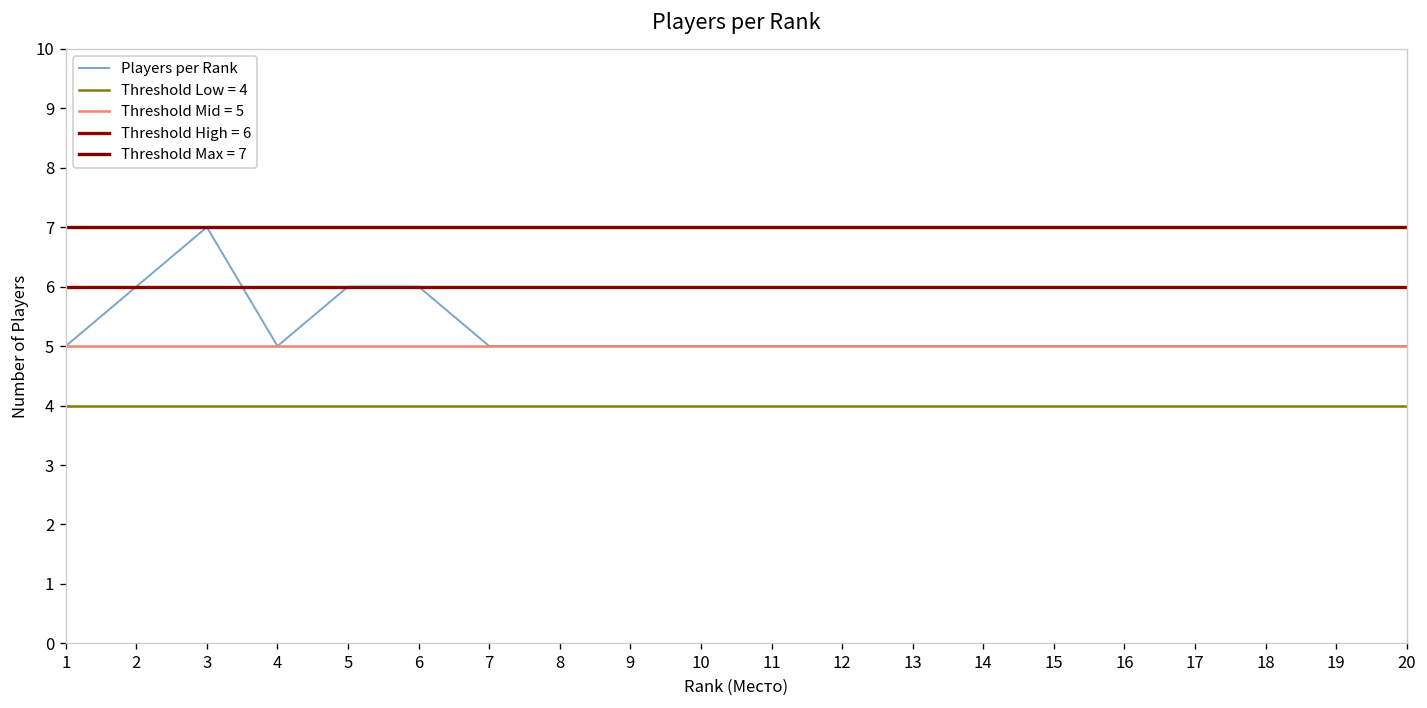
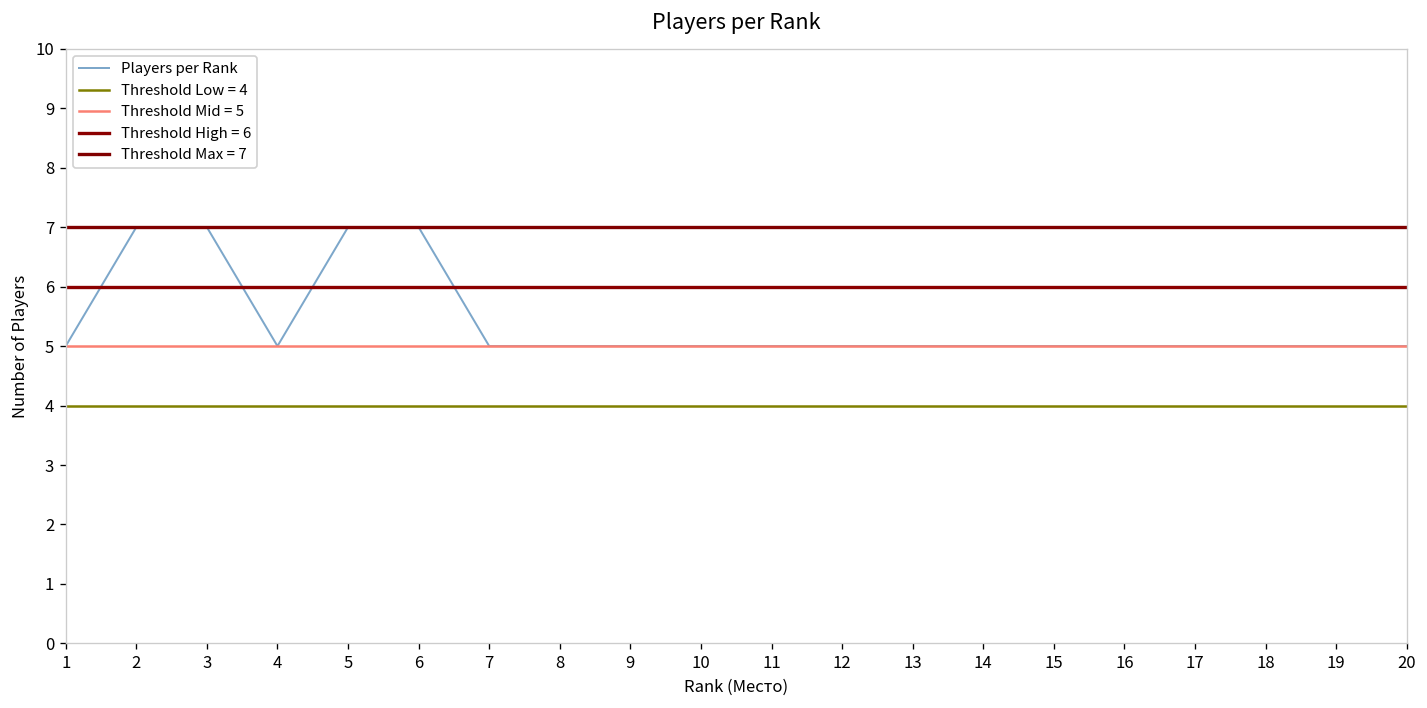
2: 6 -> 7
5: 6 -> 7
6: 6 -> 7
